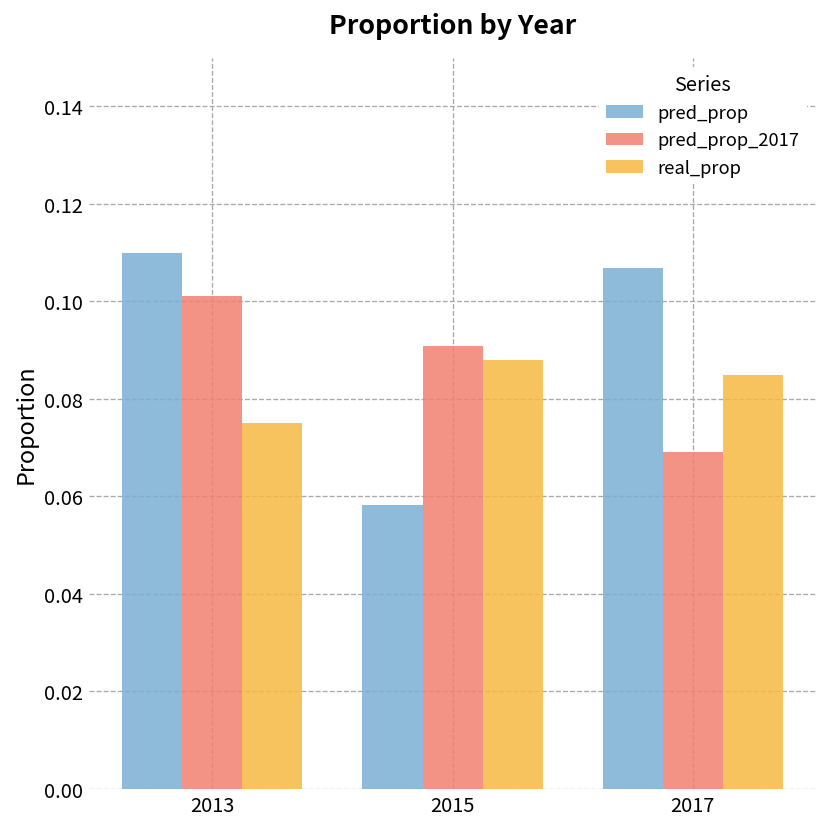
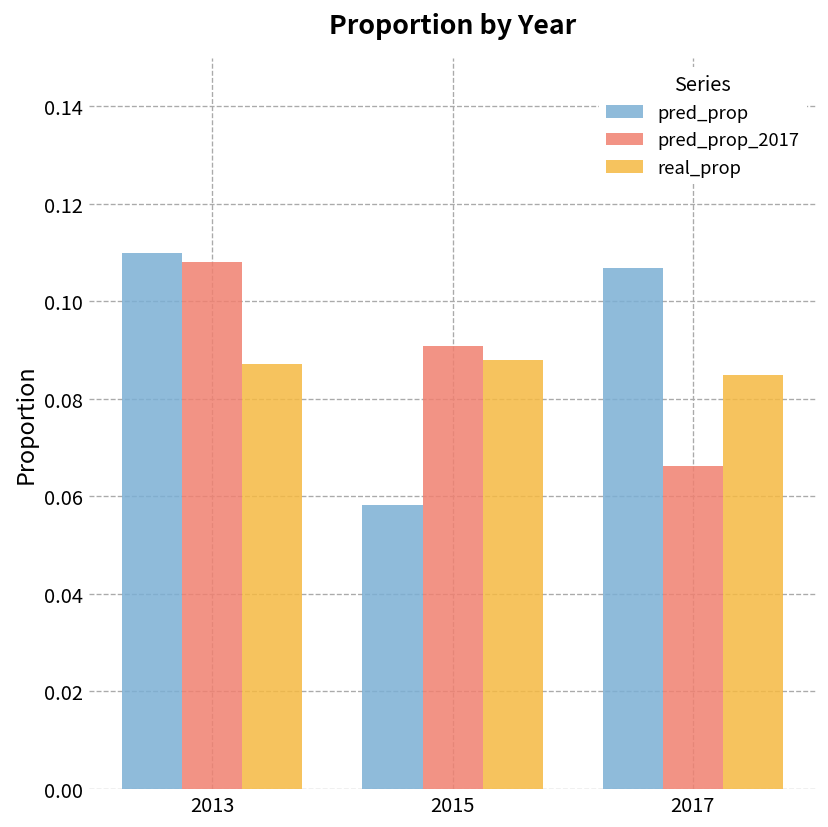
pred_prop_2017, 2013: 0.101 -> 0.108
real_prop, 2013: 0.075 -> 0.087
pred_prop_2017, 2017: 0.069 -> 0.066
